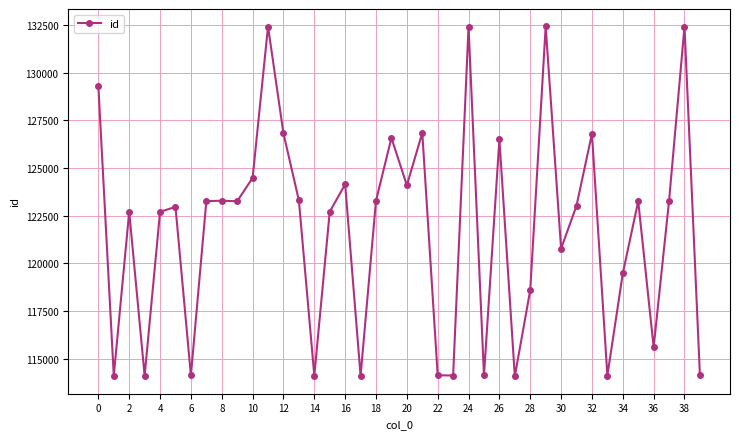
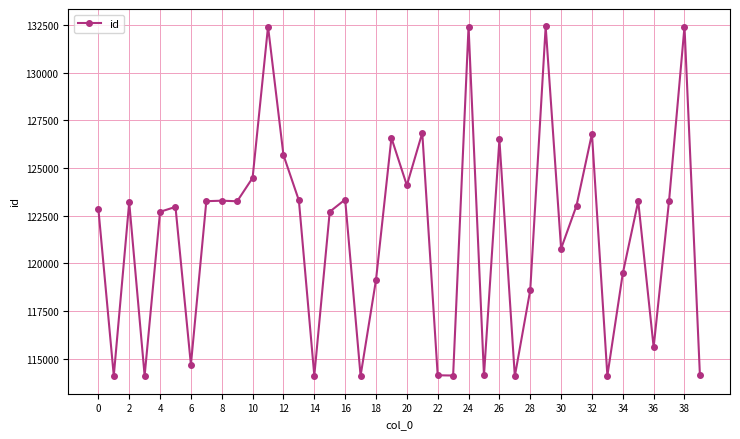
0: 129300 -> 122900
2: 122700 -> 123200
6: 114100 -> 114700
12: 126800 -> 125700
16: 124200 -> 123400
18: 123300 -> 119100
